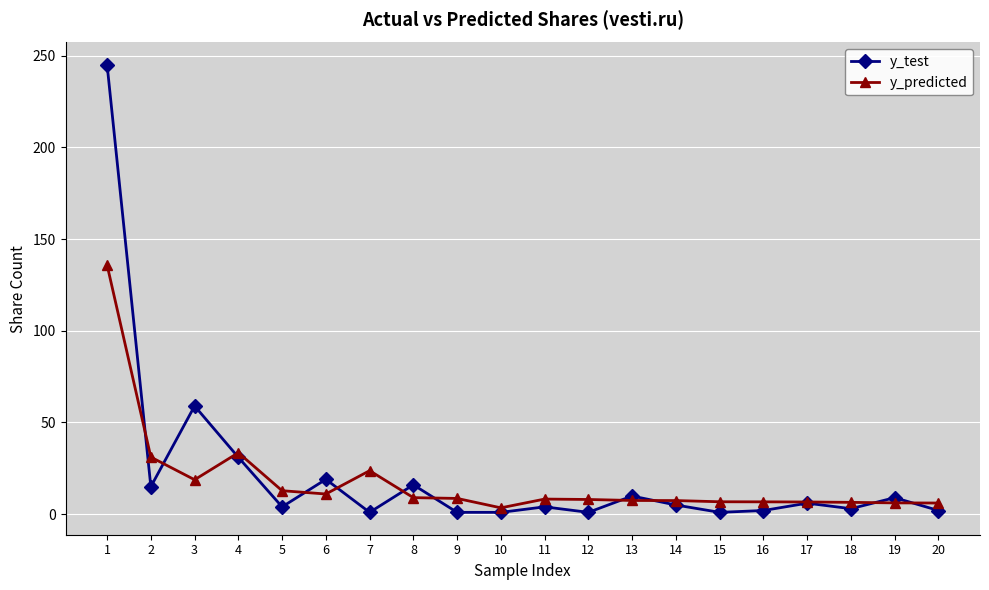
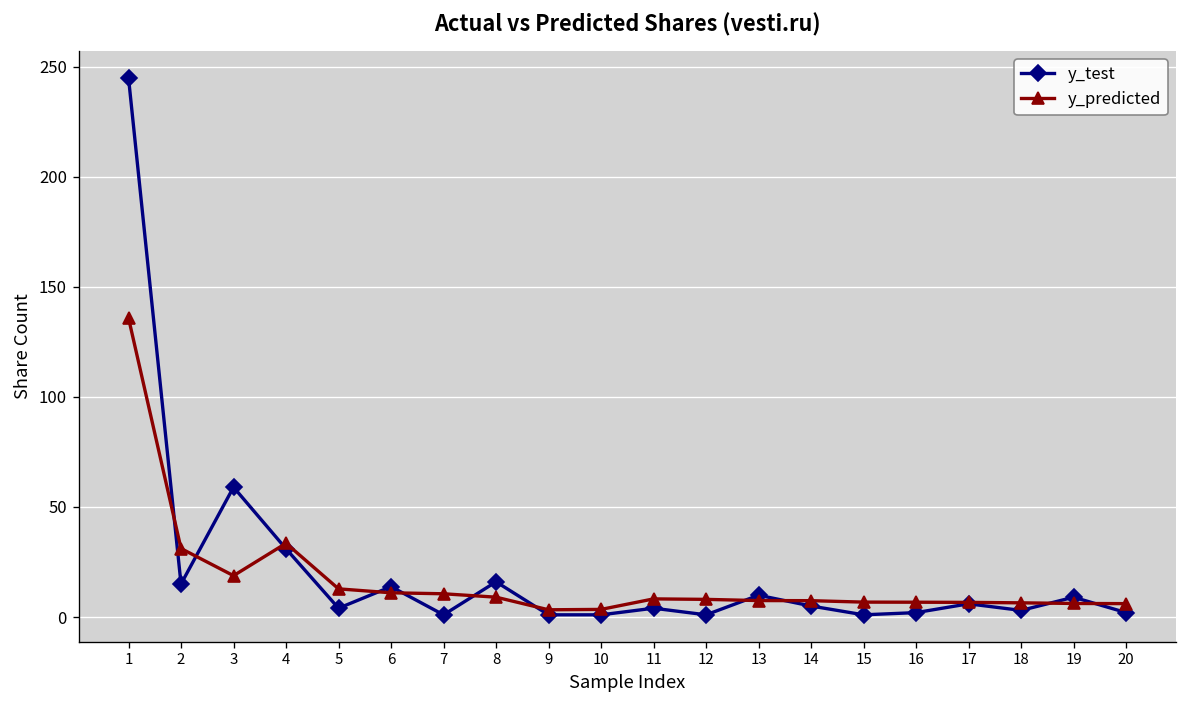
y_test, 6: 19 -> 14
y_predicted, 7: 24 -> 11
y_predicted, 9: 9 -> 3
